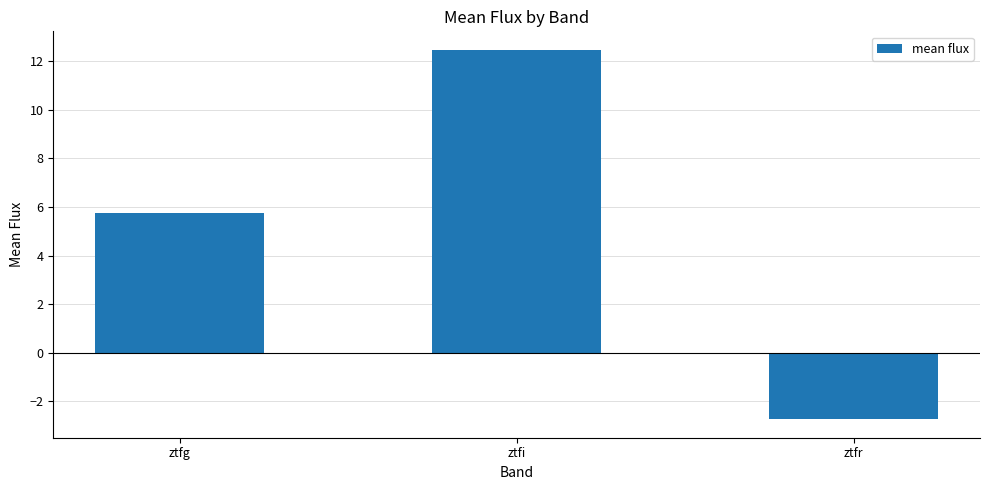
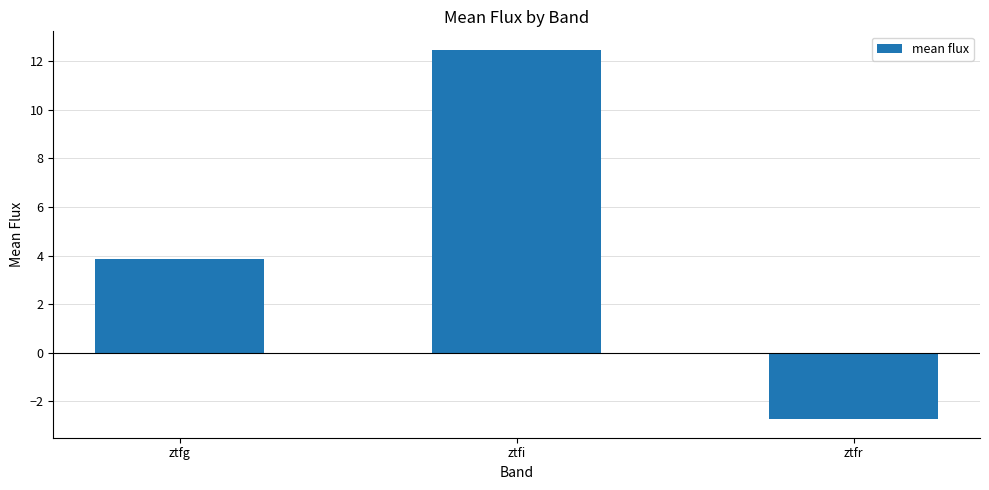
ztfg: 5.8 -> 3.9
